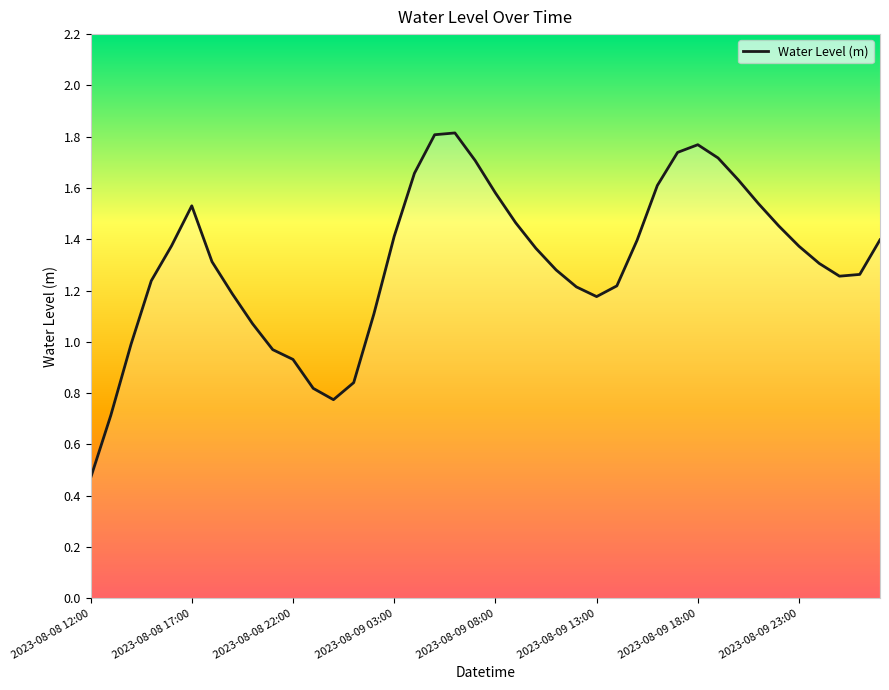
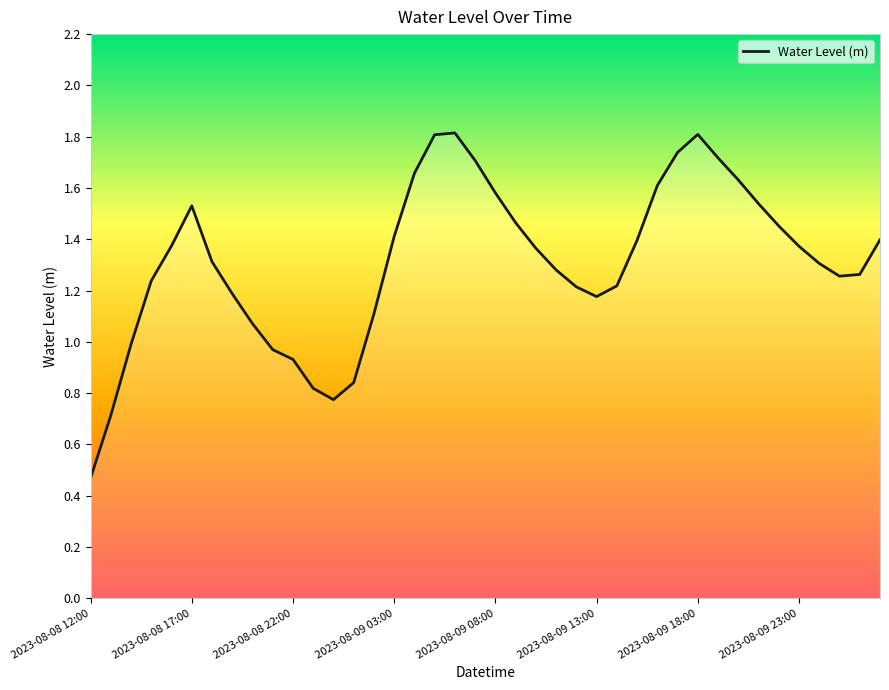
2023-08-09 18:00: 1.77 -> 1.81
